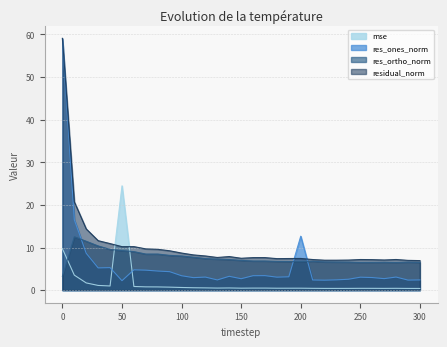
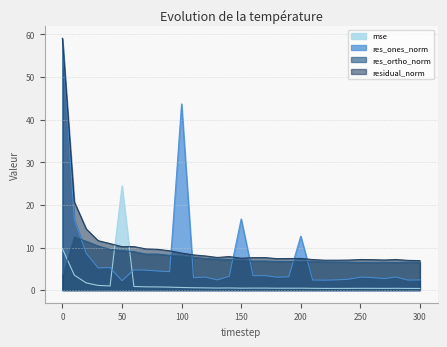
res_ones_norm, 100: 3 -> 44
res_ones_norm, 150: 3 -> 17
